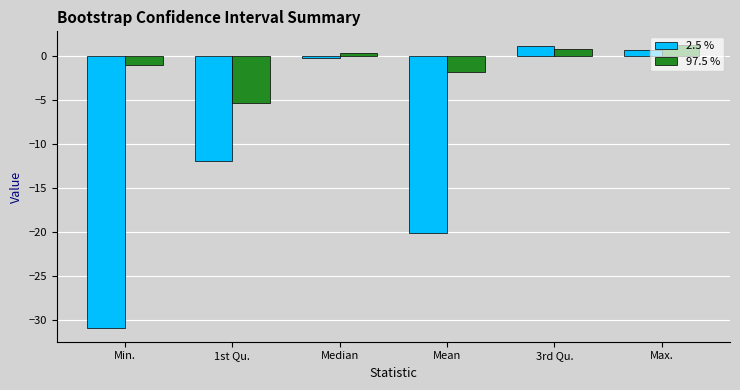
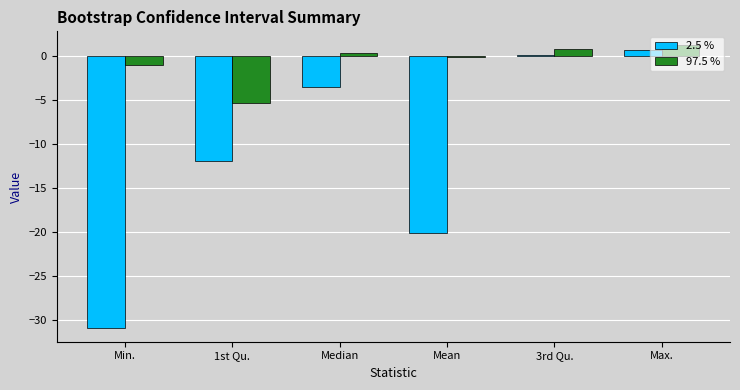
2.5 %, Median: 0 -> -3
97.5 %, Mean: -2 -> 0
2.5 %, 3rd Qu.: 1 -> 0
